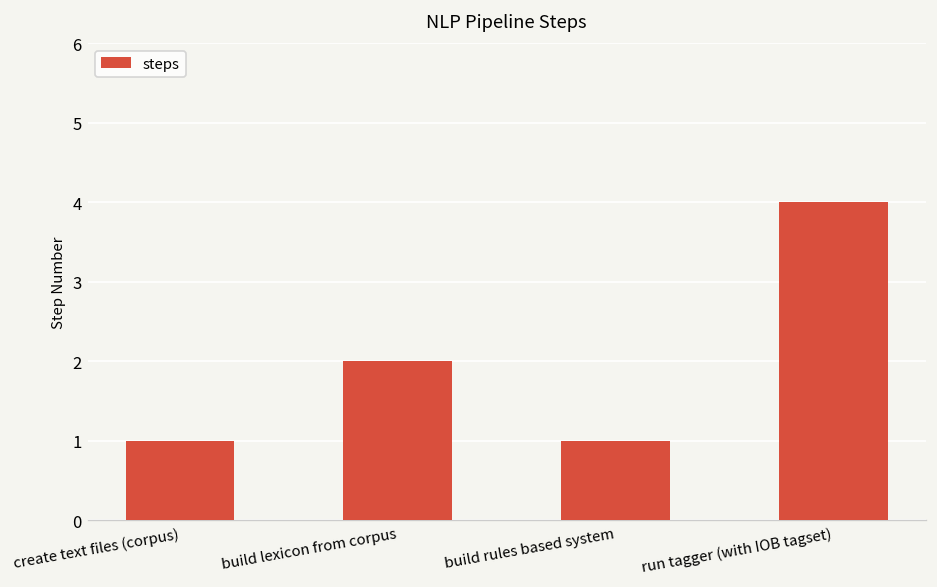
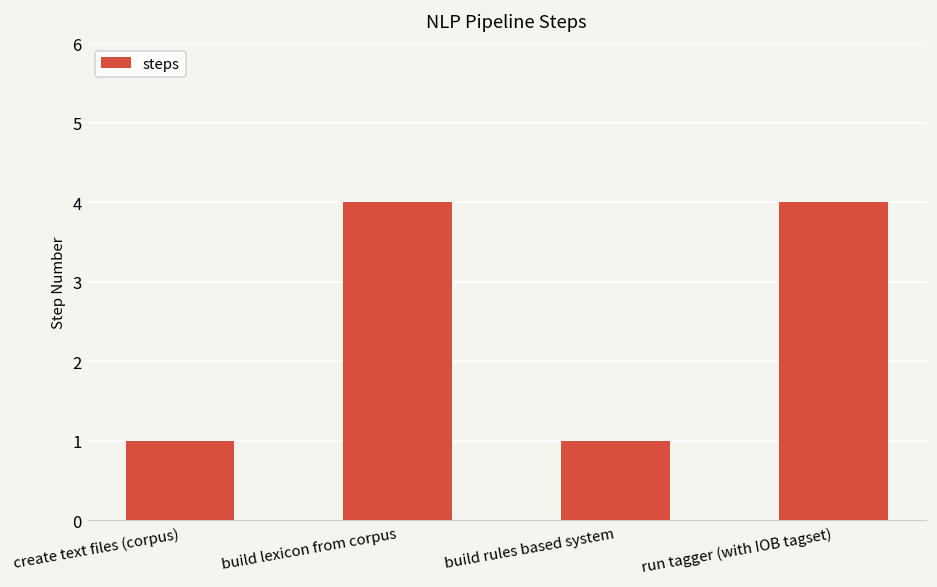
build lexicon from corpus: 2 -> 4
